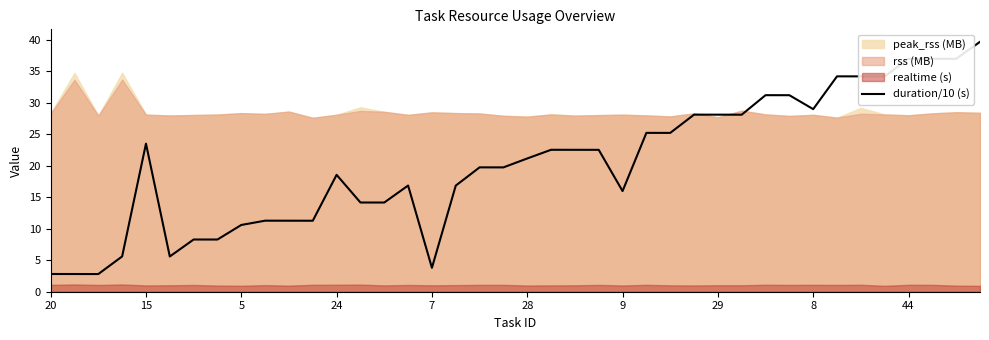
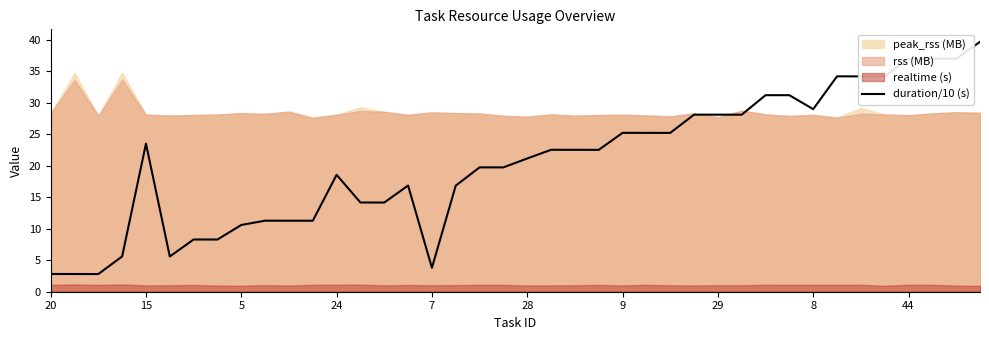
duration/10 (s), 9: 16 -> 25
